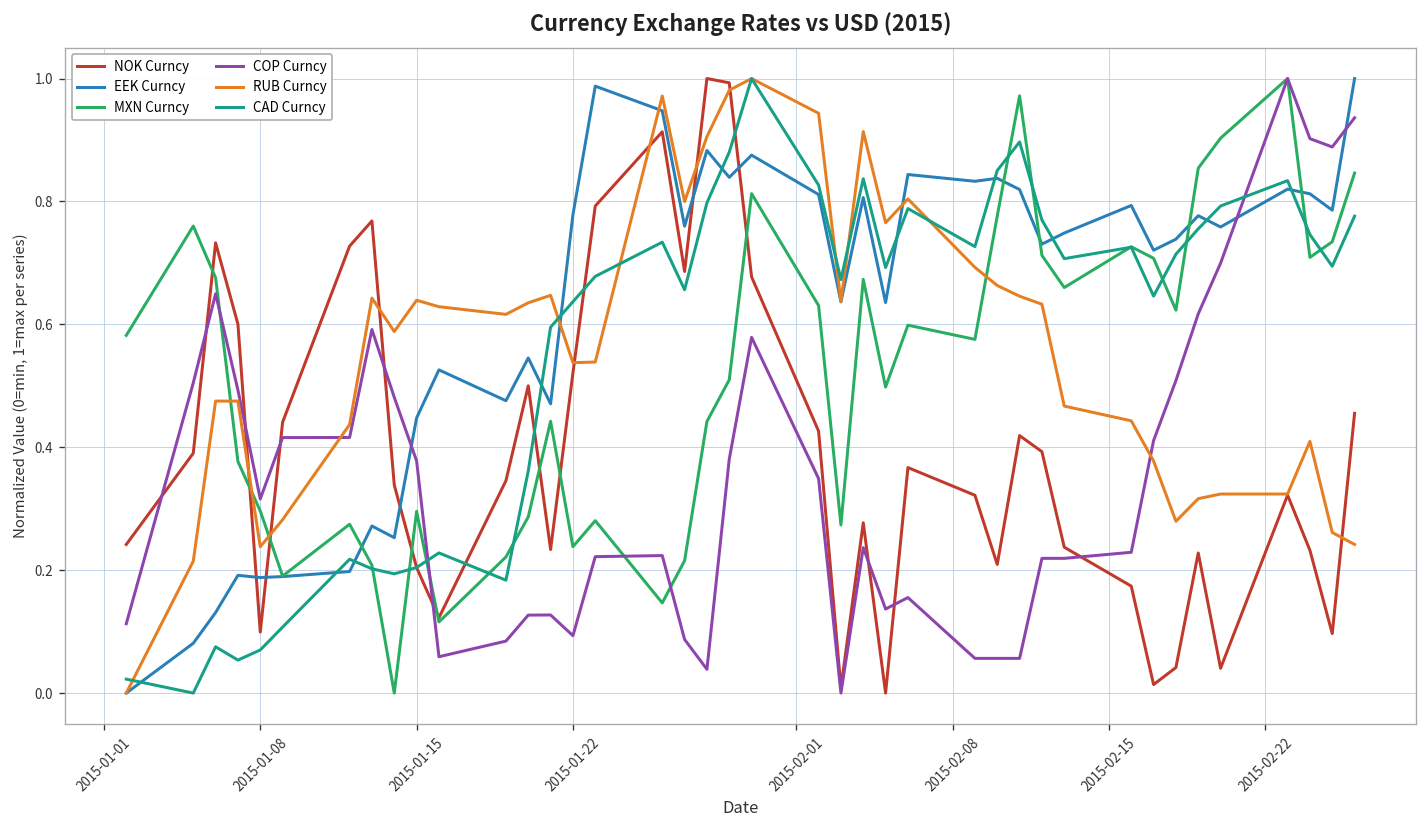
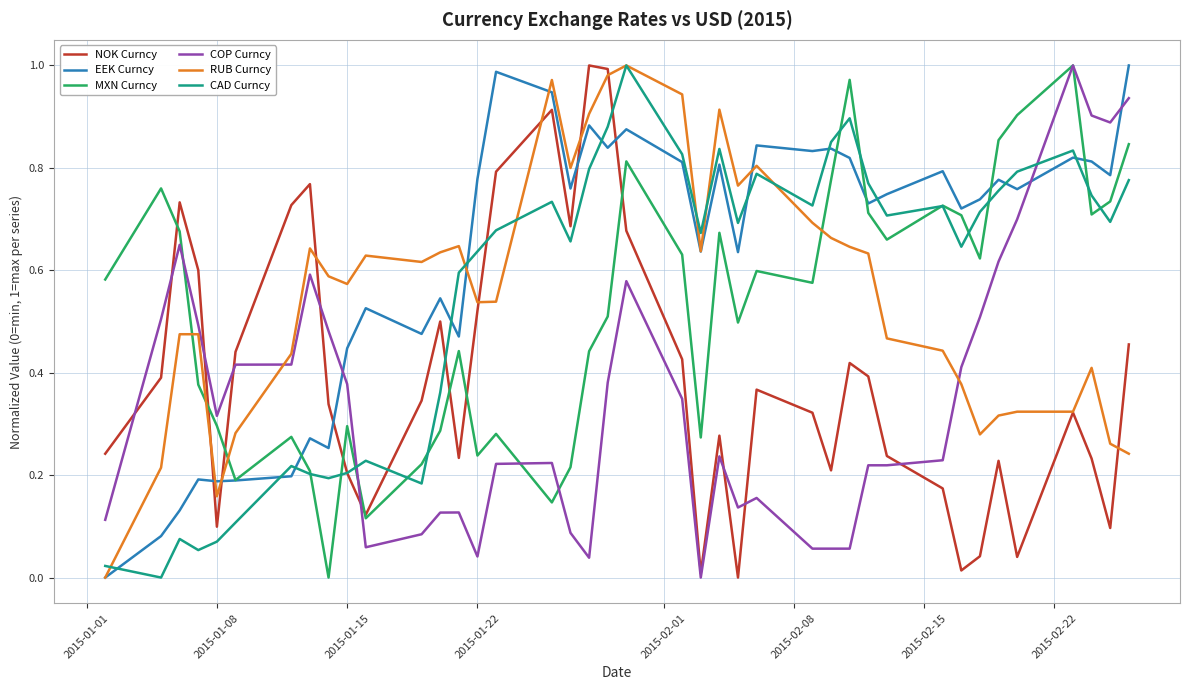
RUB Curncy, 2015-01-08: 0.24 -> 0.16
RUB Curncy, 2015-01-15: 0.64 -> 0.57
COP Curncy, 2015-01-22: 0.09 -> 0.04
